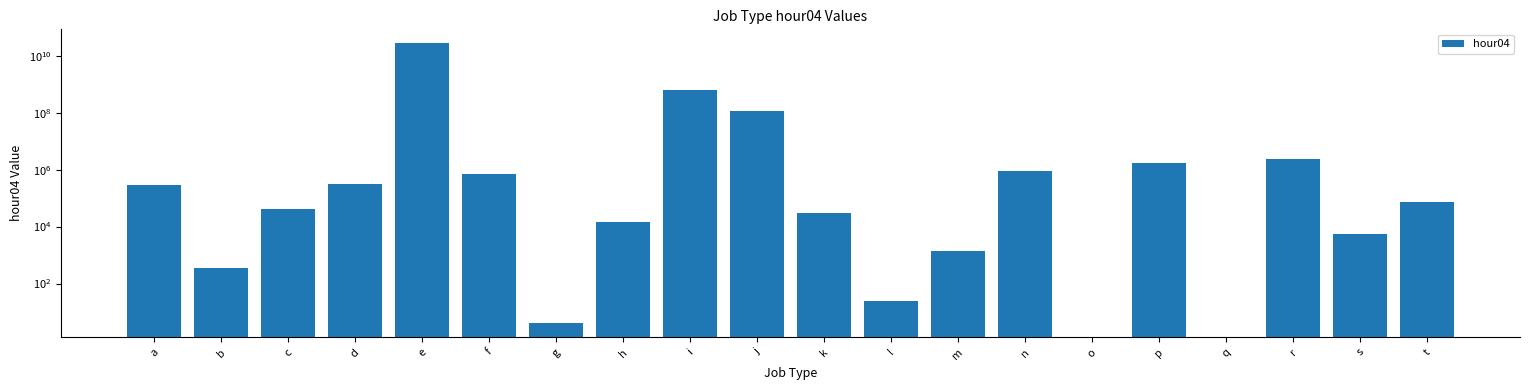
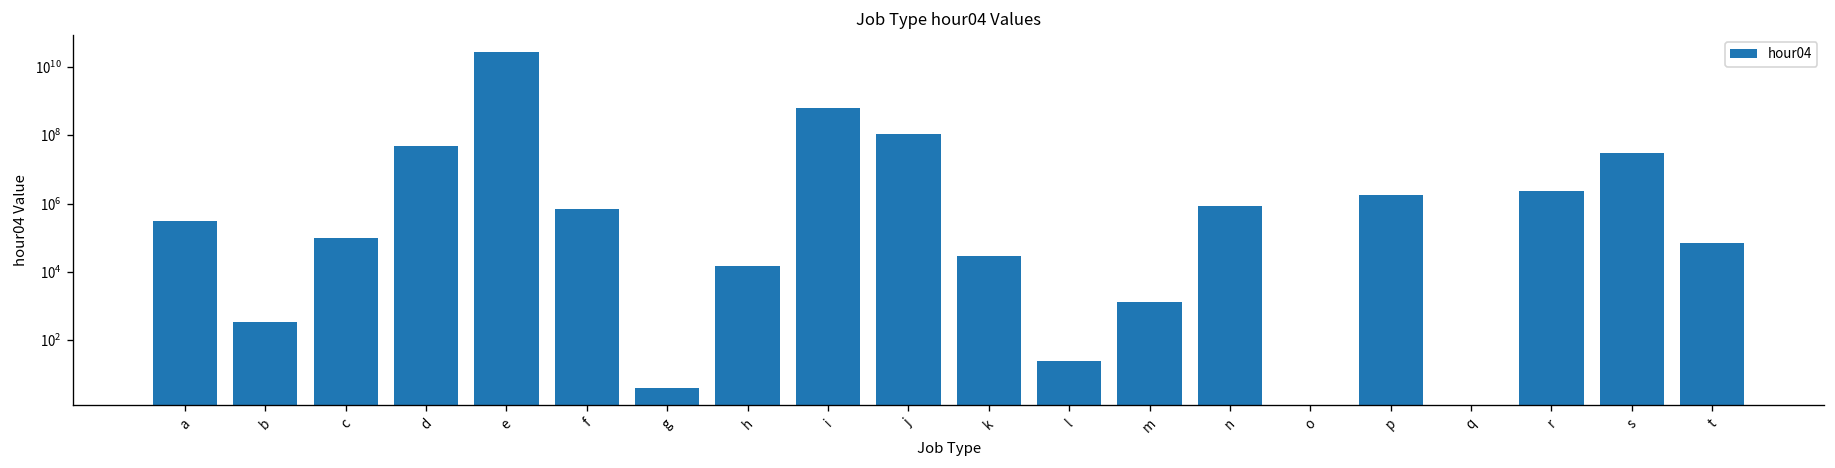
c: 40000 -> 100000
d: 300000 -> 50000000
s: 5000 -> 30000000
